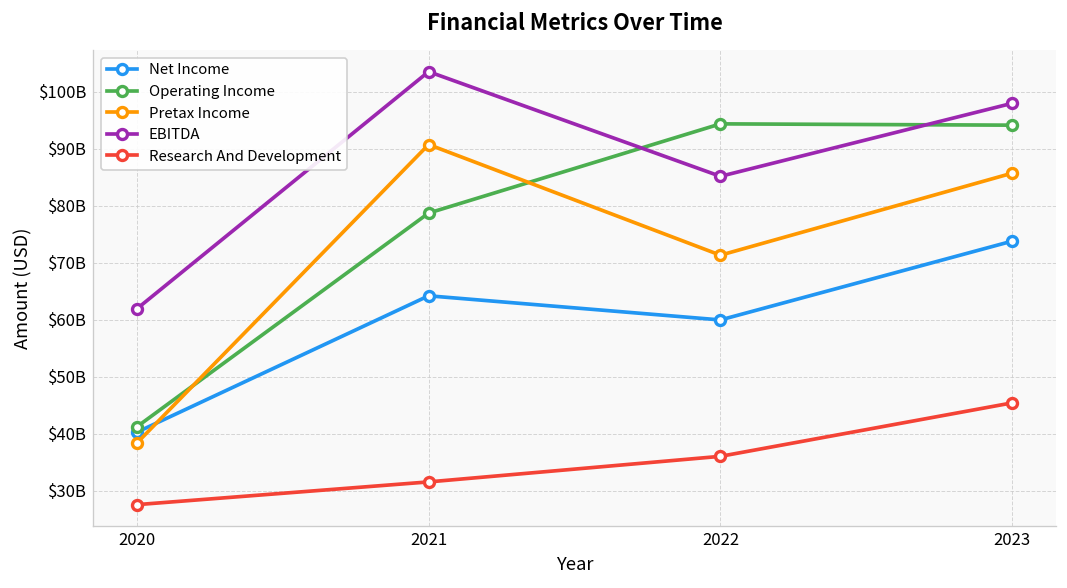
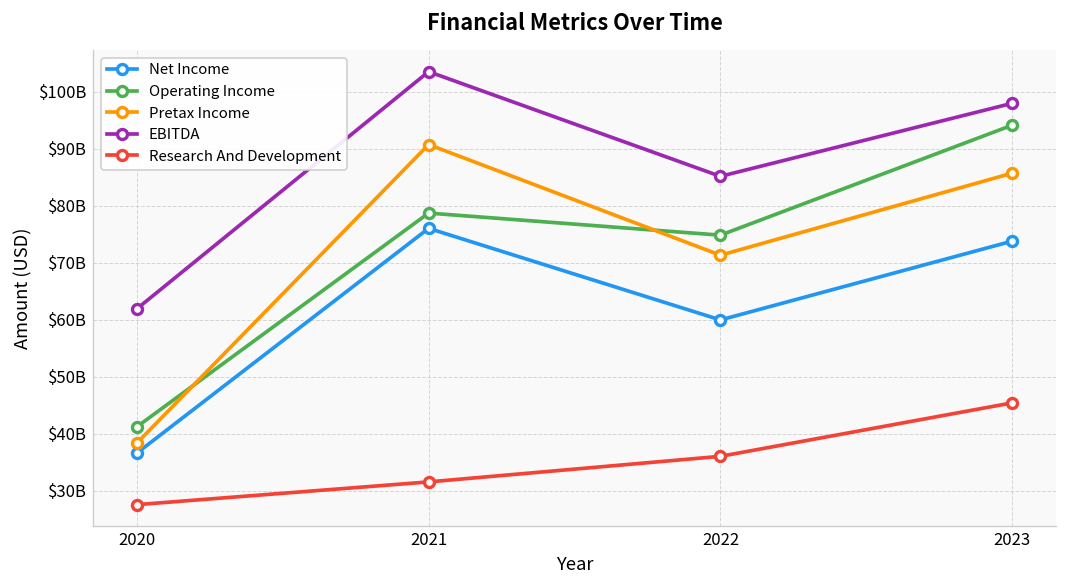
Net Income, 2020: $40000000000 -> $37000000000
Net Income, 2021: $64000000000 -> $76000000000
Operating Income, 2022: $94000000000 -> $75000000000
